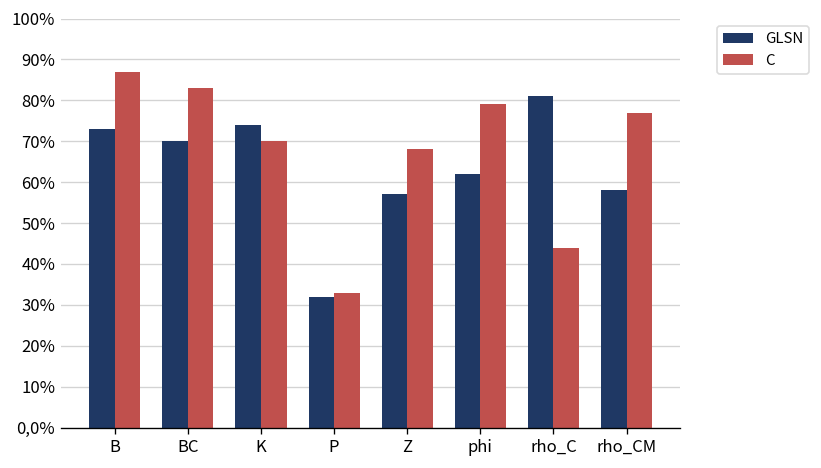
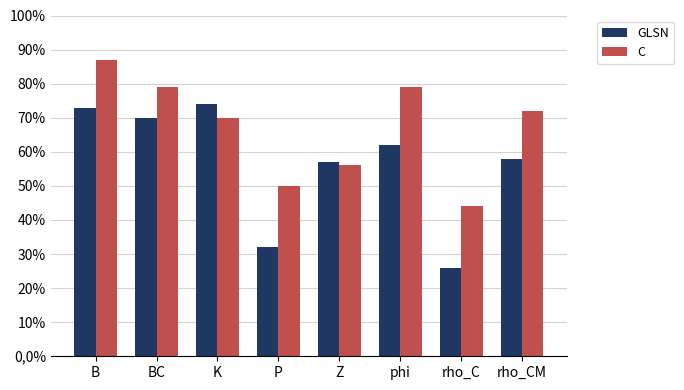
C, BC: 83% -> 79%
C, P: 33% -> 50%
C, Z: 68% -> 56%
GLSN, rho_C: 81% -> 26%
C, rho_CM: 77% -> 72%
